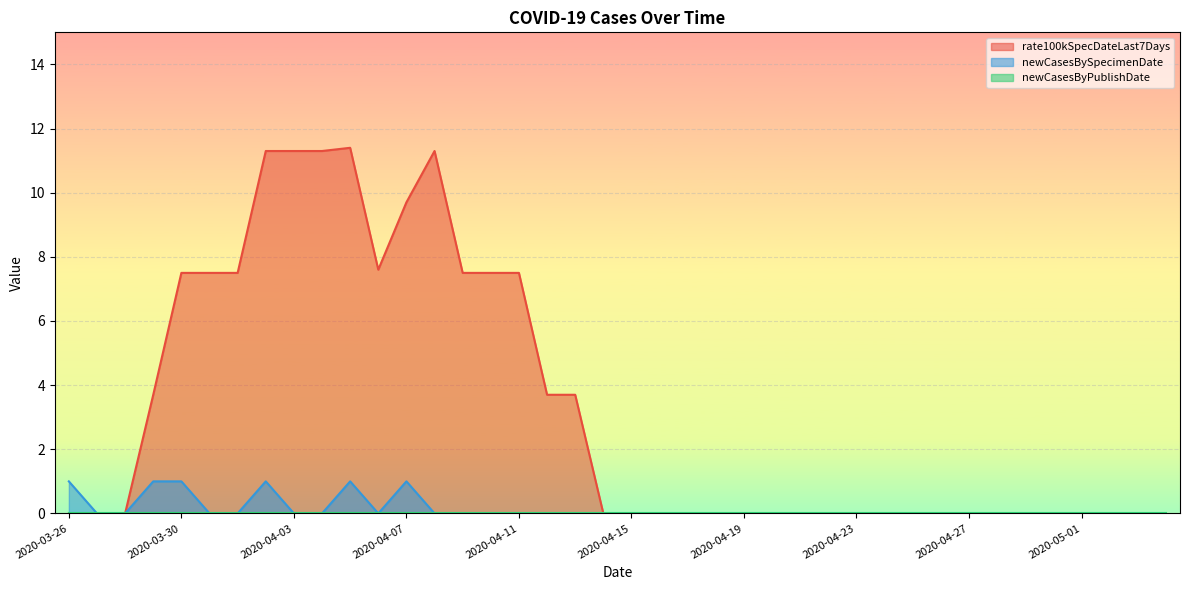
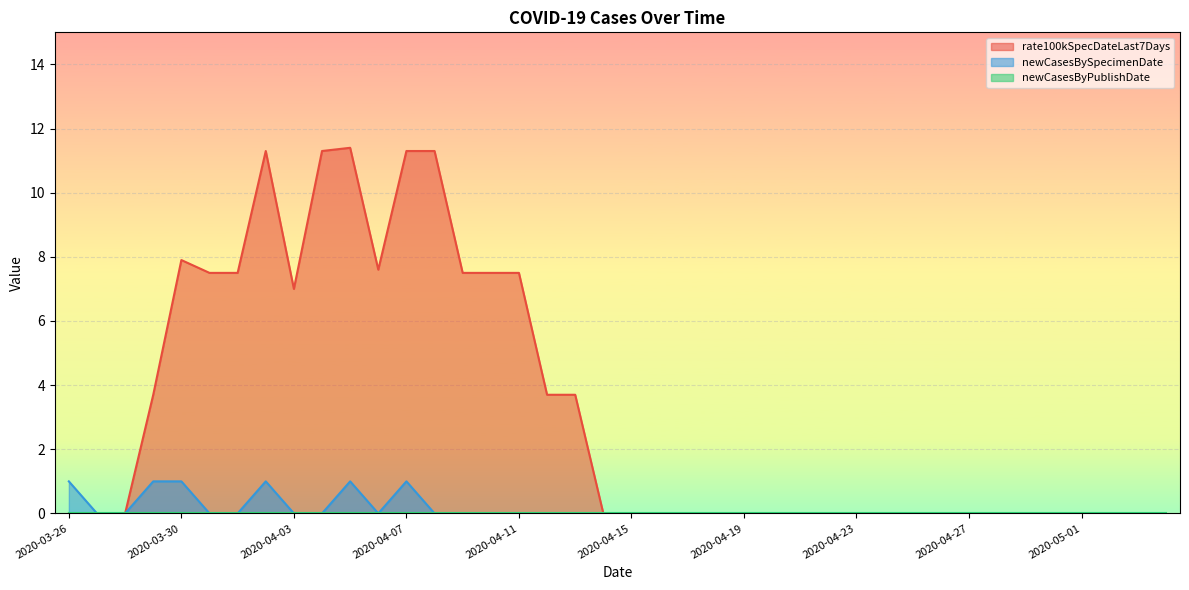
rate100kSpecDateLast7Days, 2020-03-30: 7.5 -> 7.9
rate100kSpecDateLast7Days, 2020-04-03: 11.3 -> 7.0
rate100kSpecDateLast7Days, 2020-04-07: 9.7 -> 11.3
